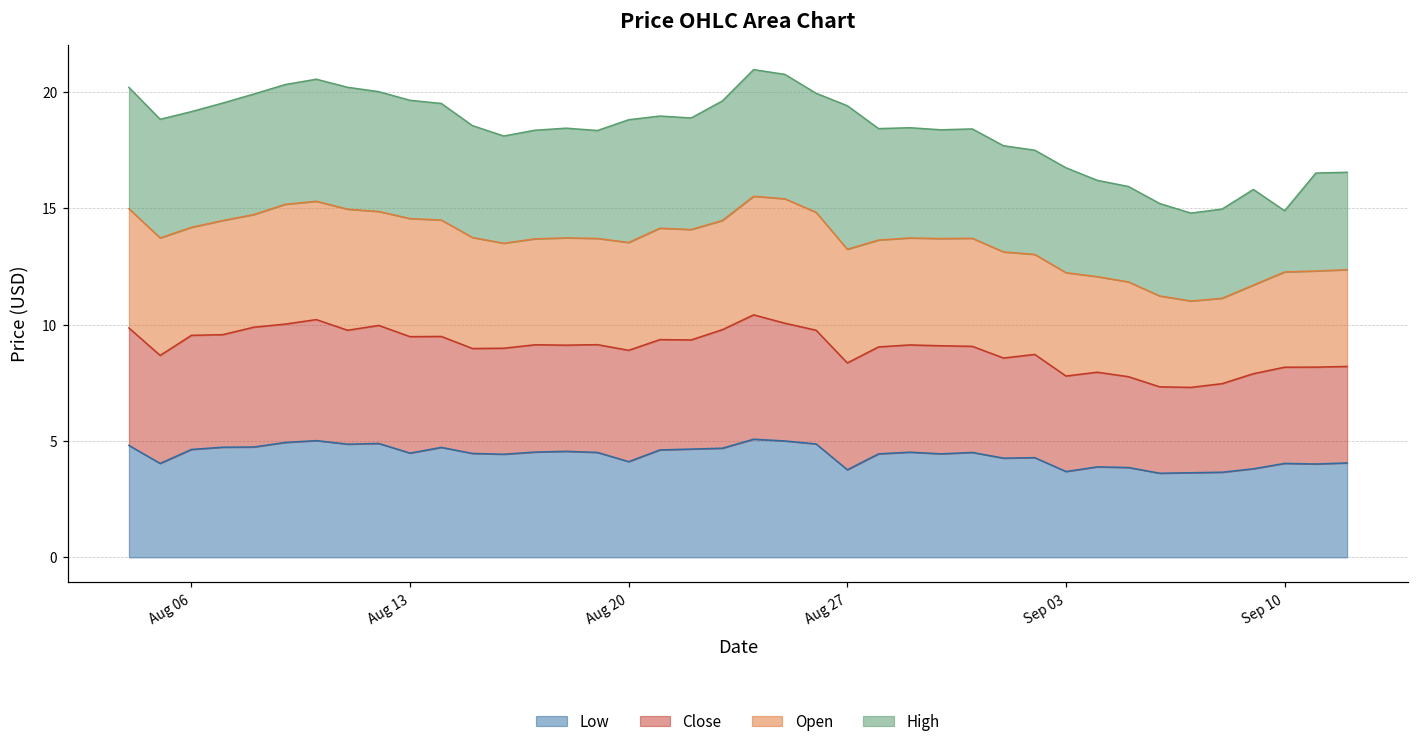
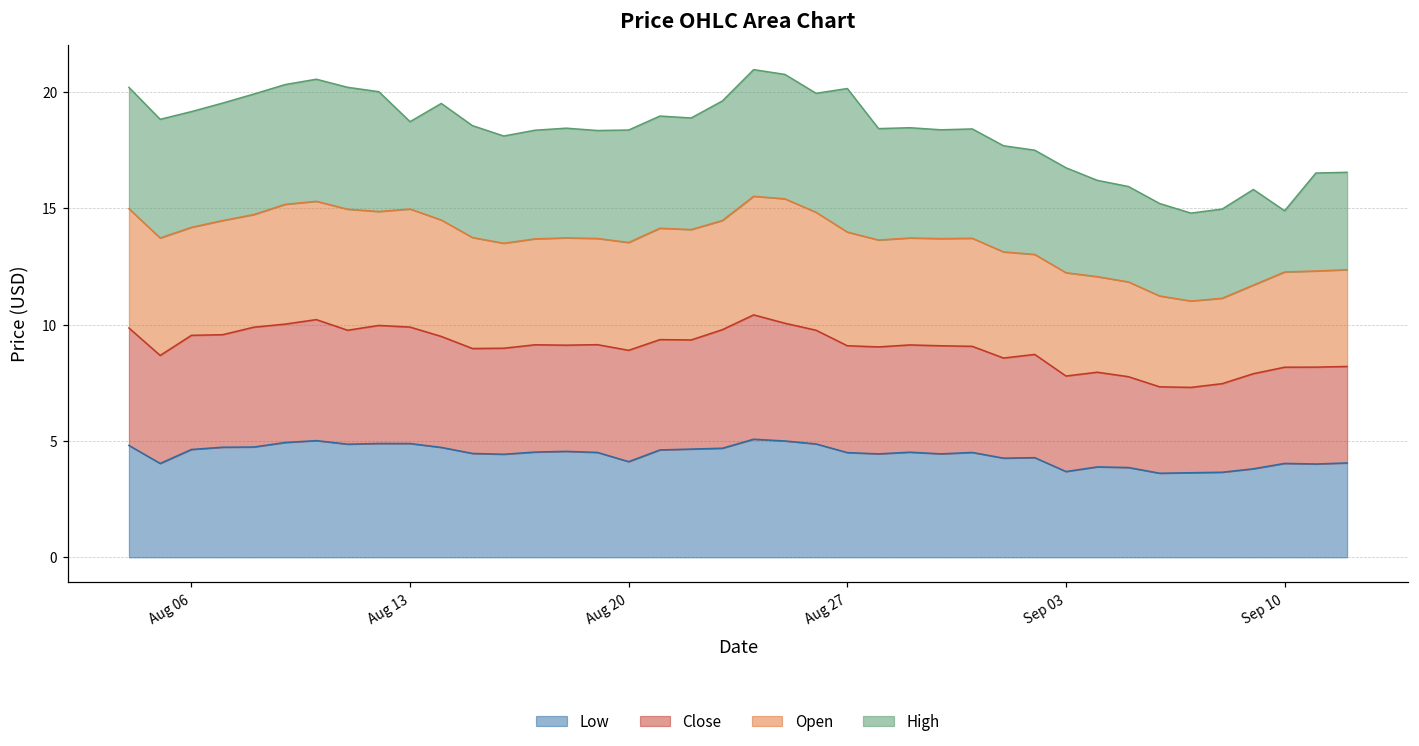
Low, Aug 13: 4.5 -> 4.9
High, Aug 13: 5.1 -> 3.8
High, Aug 20: 5.3 -> 4.8
Low, Aug 27: 3.8 -> 4.5
